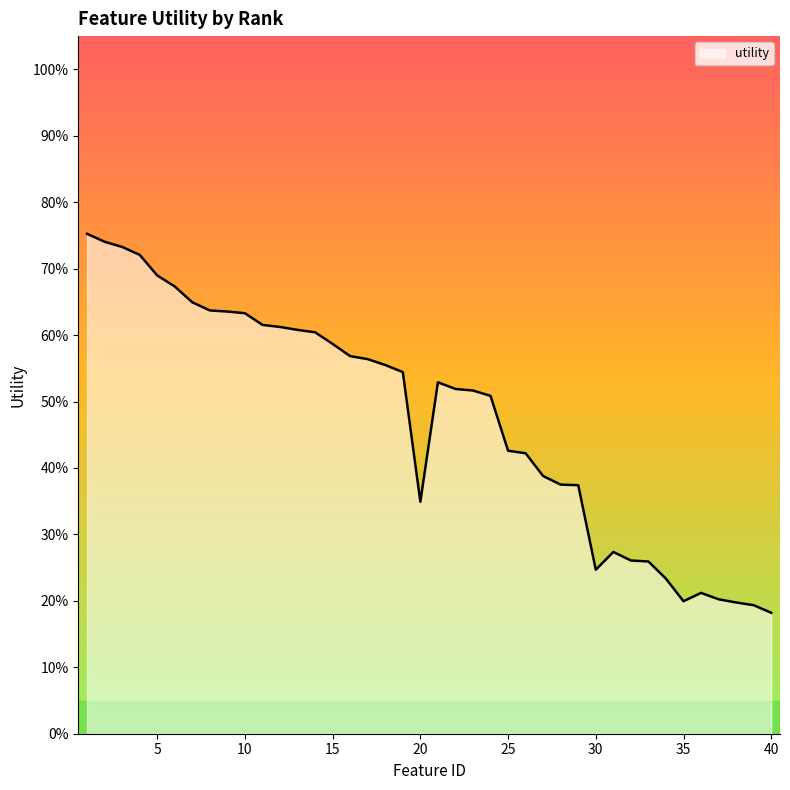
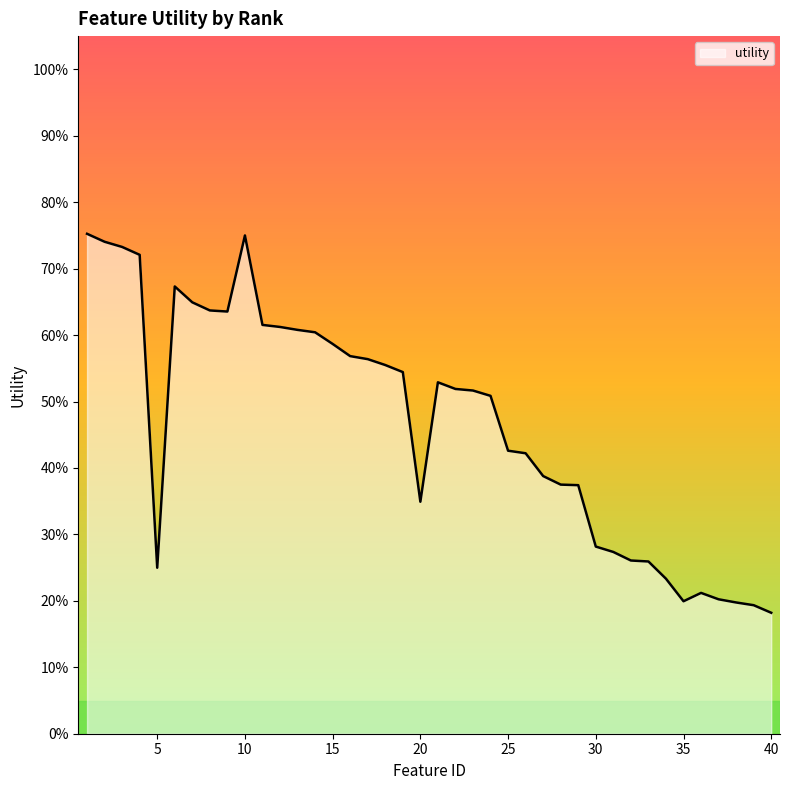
5: 69% -> 25%
10: 63% -> 75%
30: 25% -> 28%
